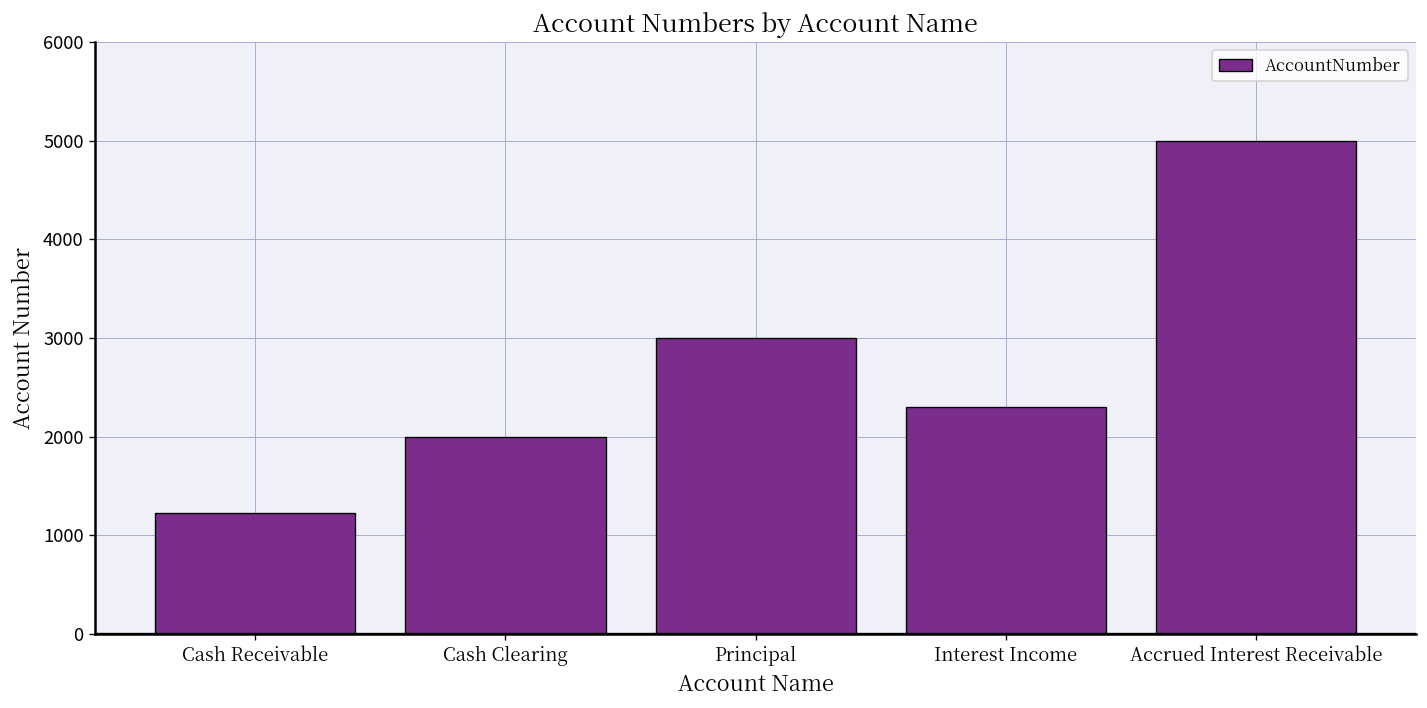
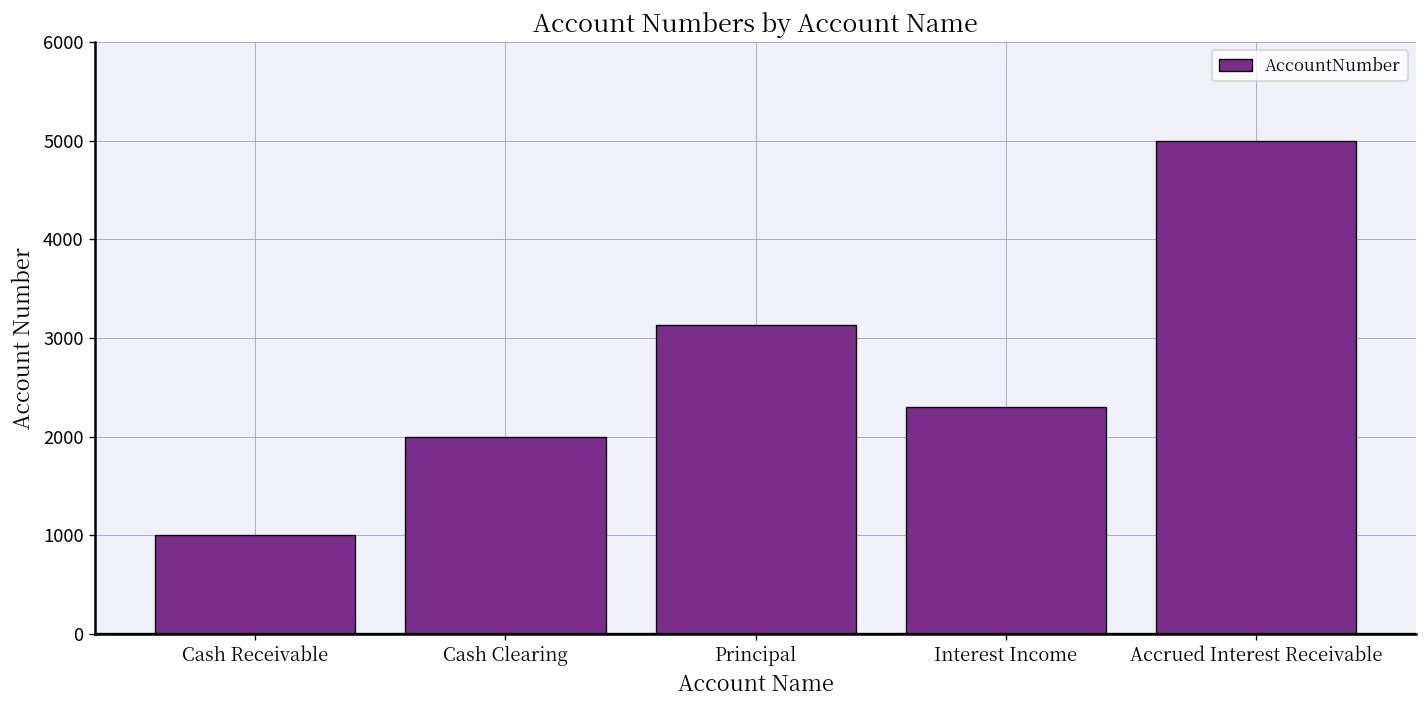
Cash Receivable: 1200 -> 1000
Principal: 3000 -> 3100
